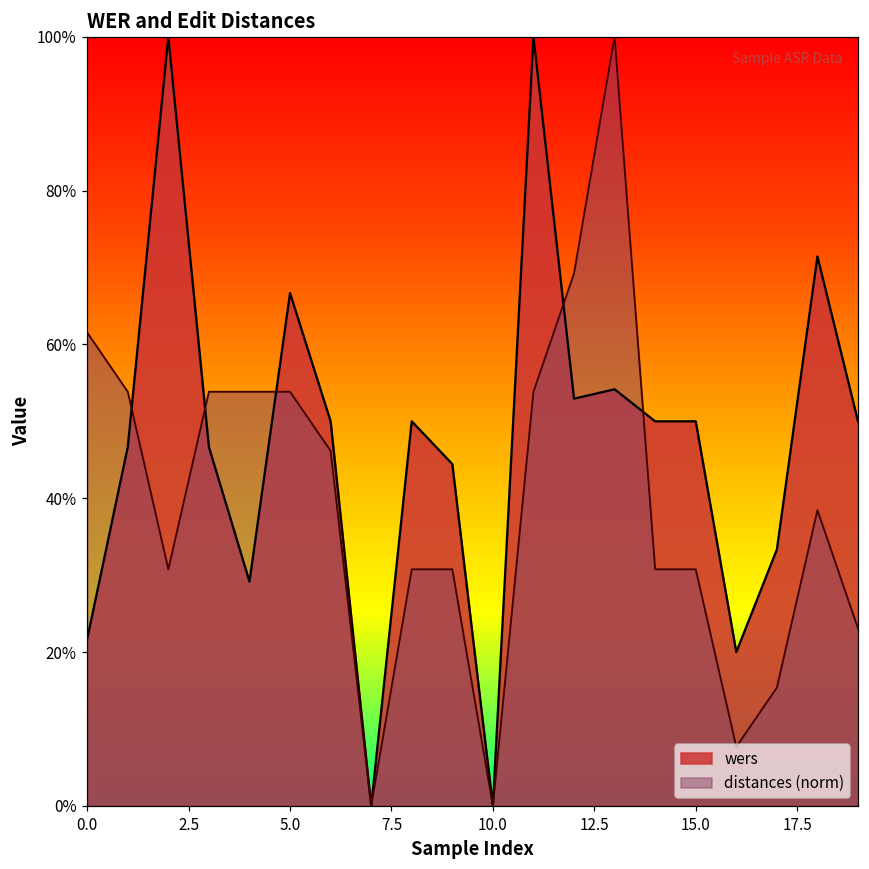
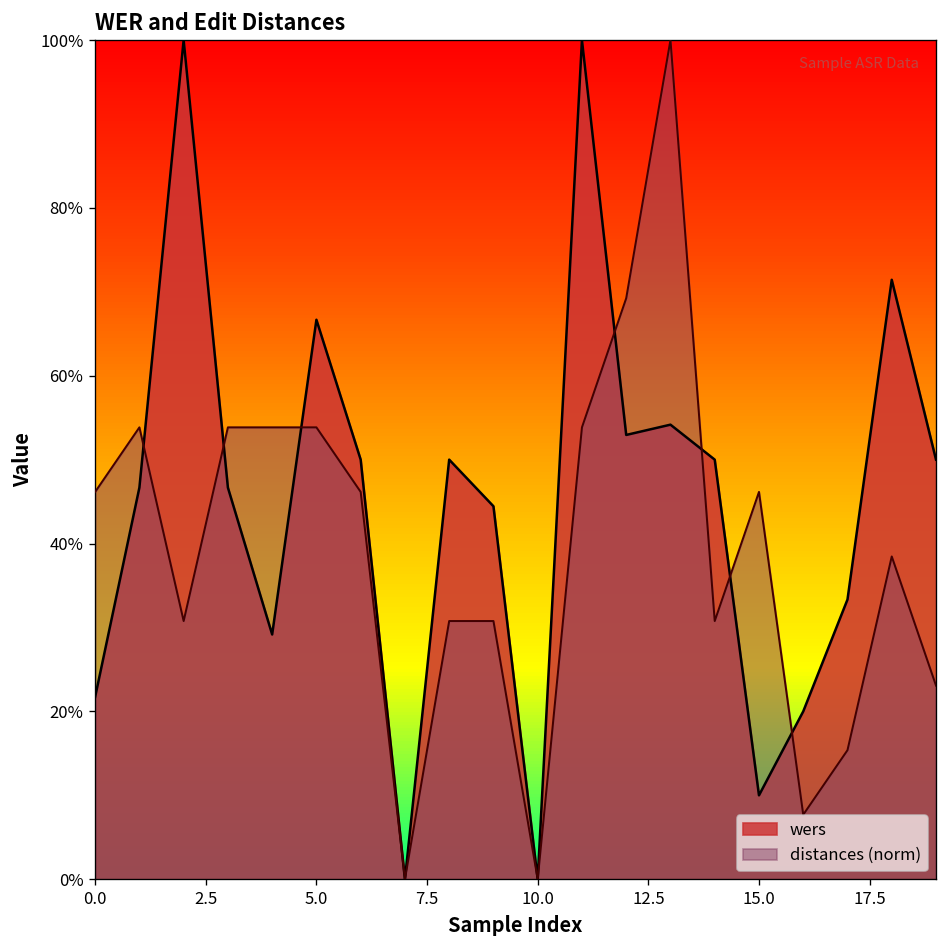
distances (norm), 0.0: 62% -> 46%
wers, 15.0: 50% -> 10%
distances (norm), 15.0: 31% -> 46%
